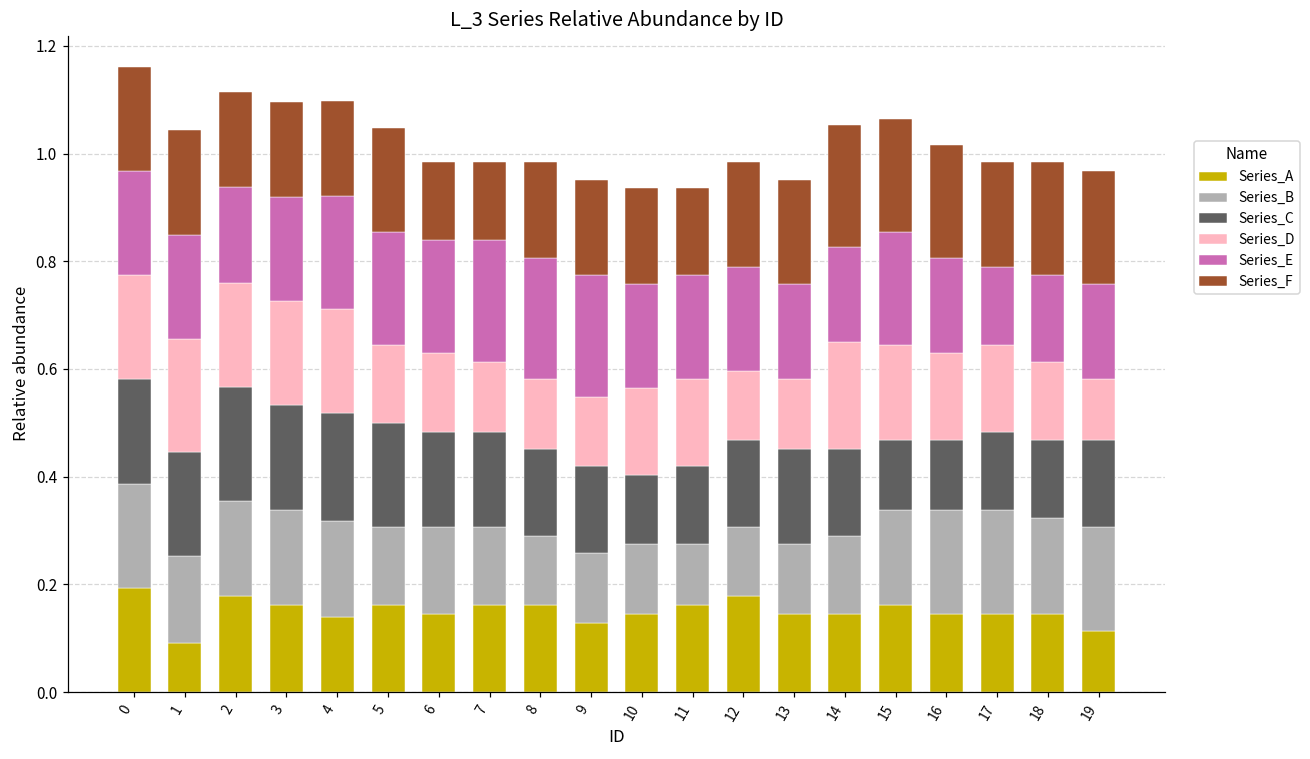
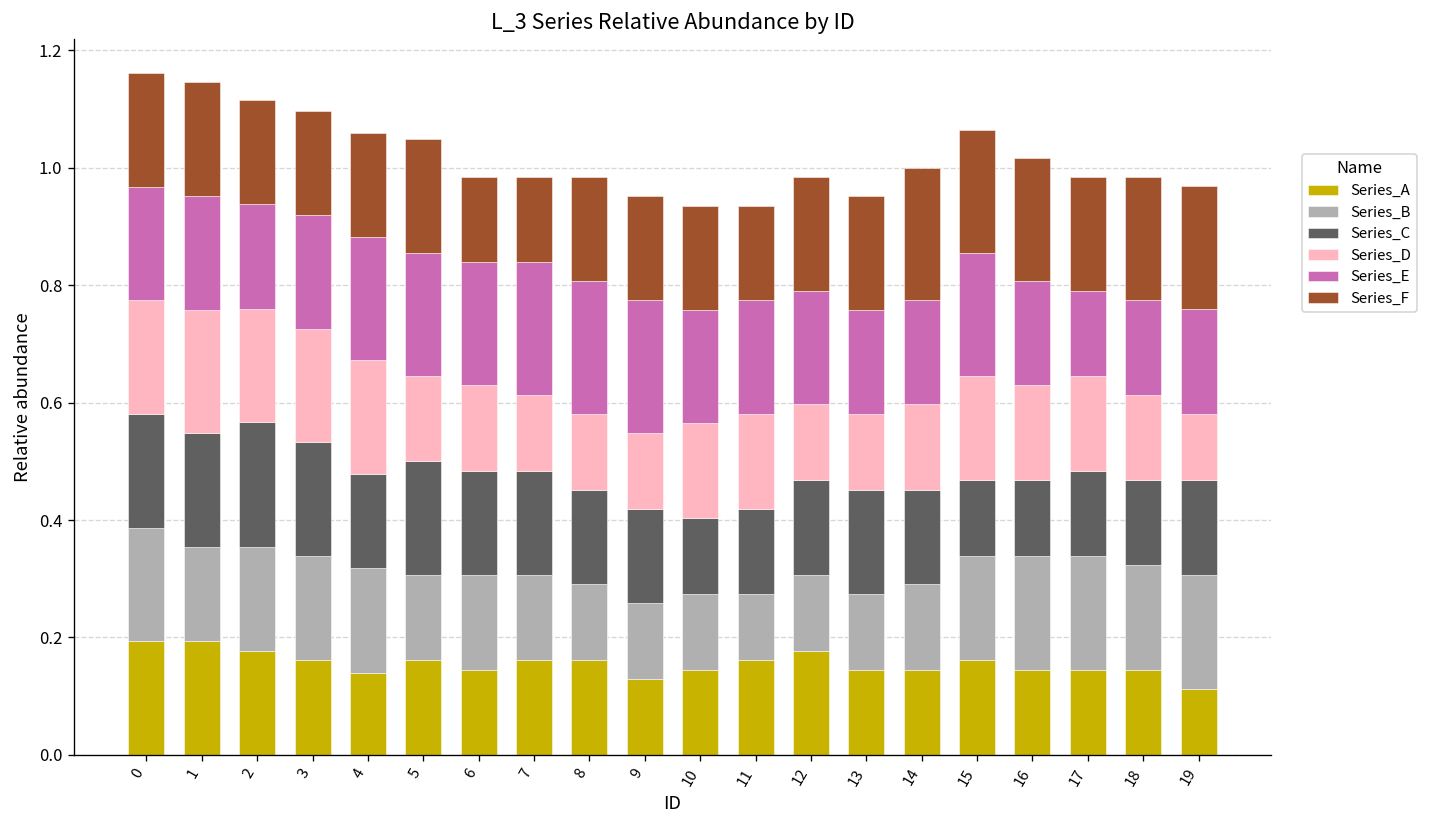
Series_A, 1: 0.09 -> 0.19
Series_C, 4: 0.20 -> 0.16
Series_D, 14: 0.20 -> 0.15
